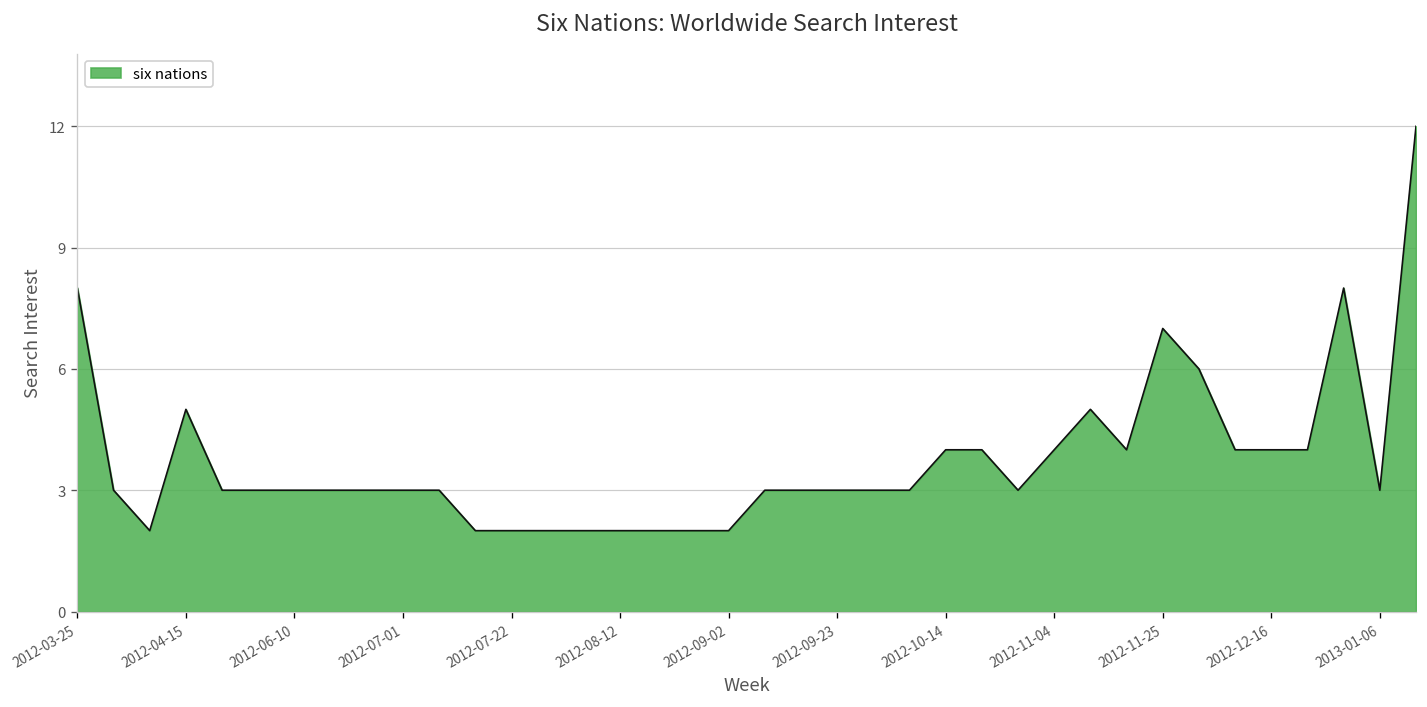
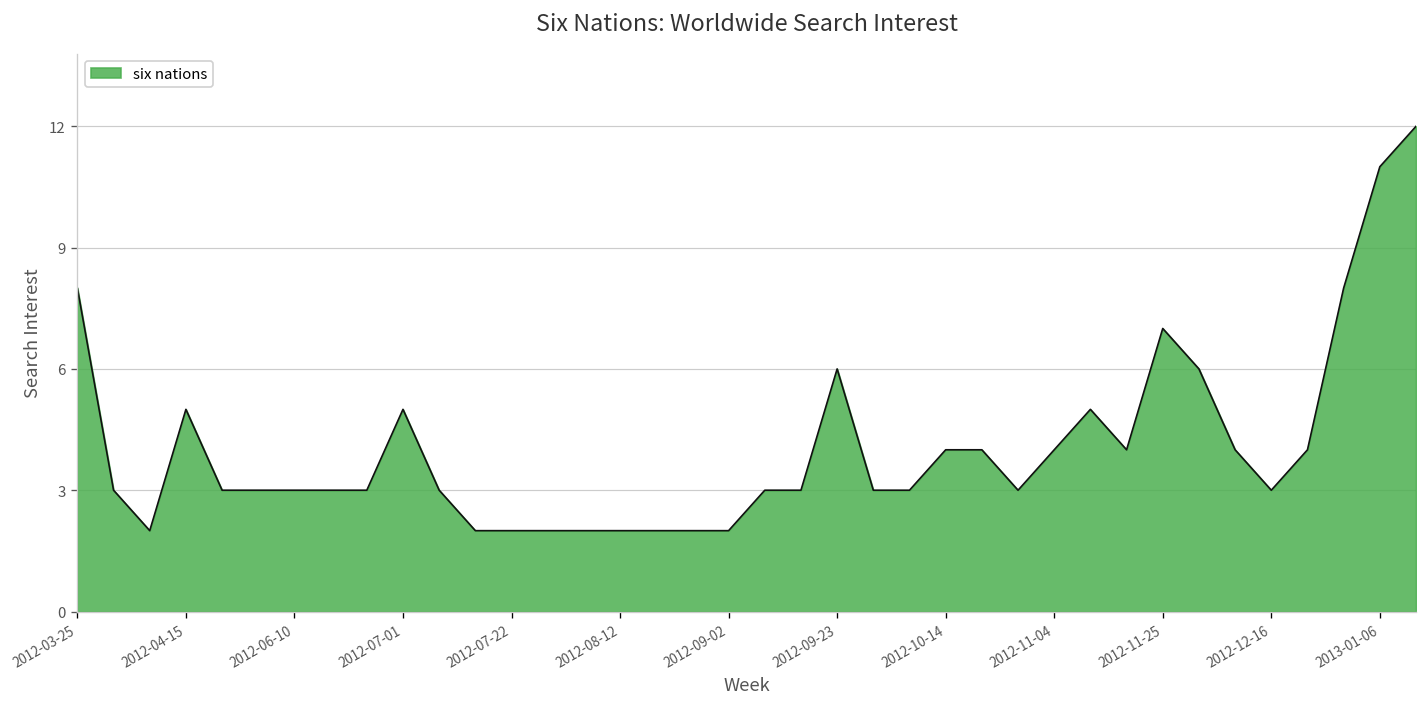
2012-07-01: 3 -> 5
2012-09-23: 3 -> 6
2012-12-16: 4 -> 3
2013-01-06: 3 -> 11
